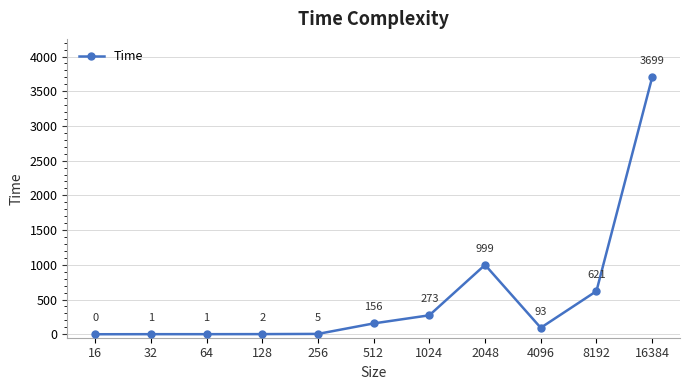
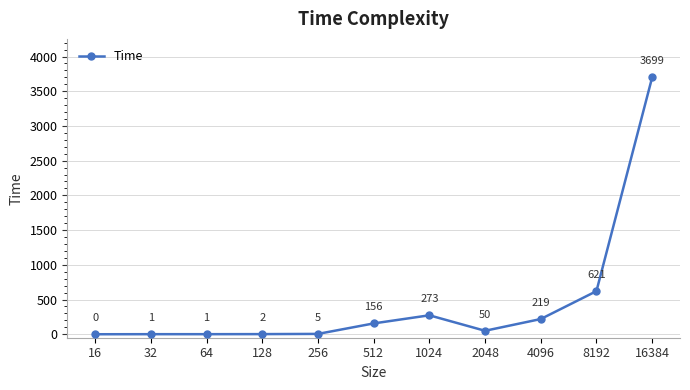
2048: 999 -> 50
4096: 93 -> 219
